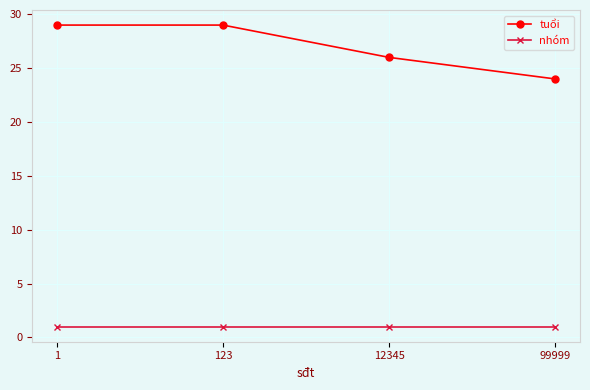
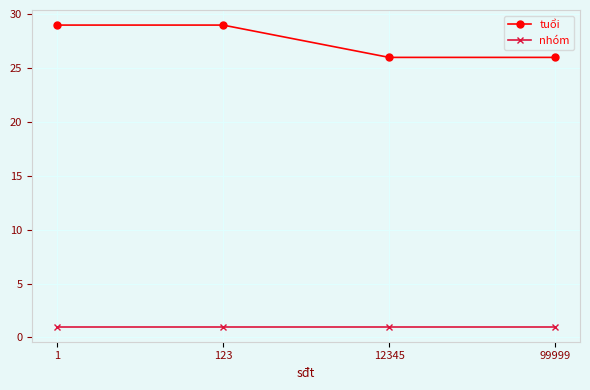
tuổi, 99999: 24 -> 26
